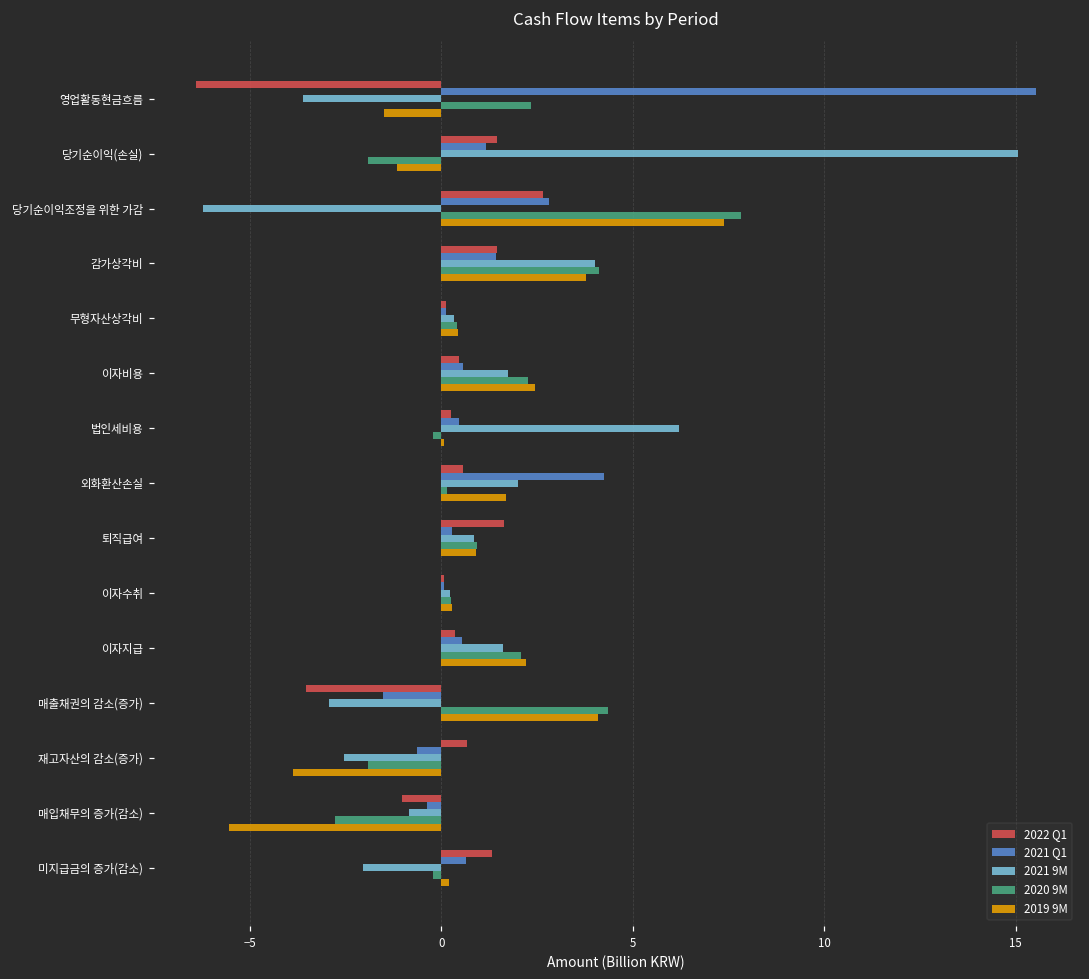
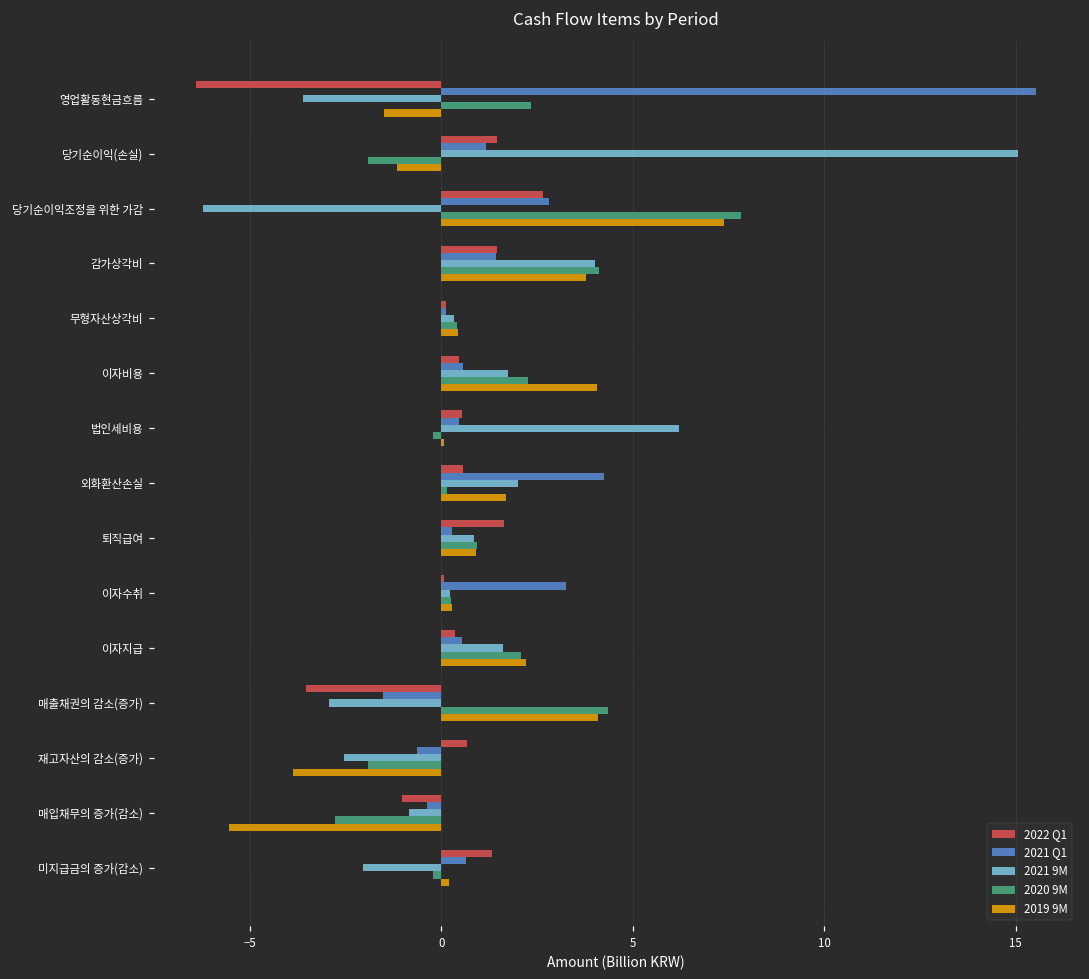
2019 9M, 이자비용: 2.4 -> 4.1
2022 Q1, 법인세비용: 0.3 -> 0.5
2021 Q1, 이자수취: 0.1 -> 3.2
